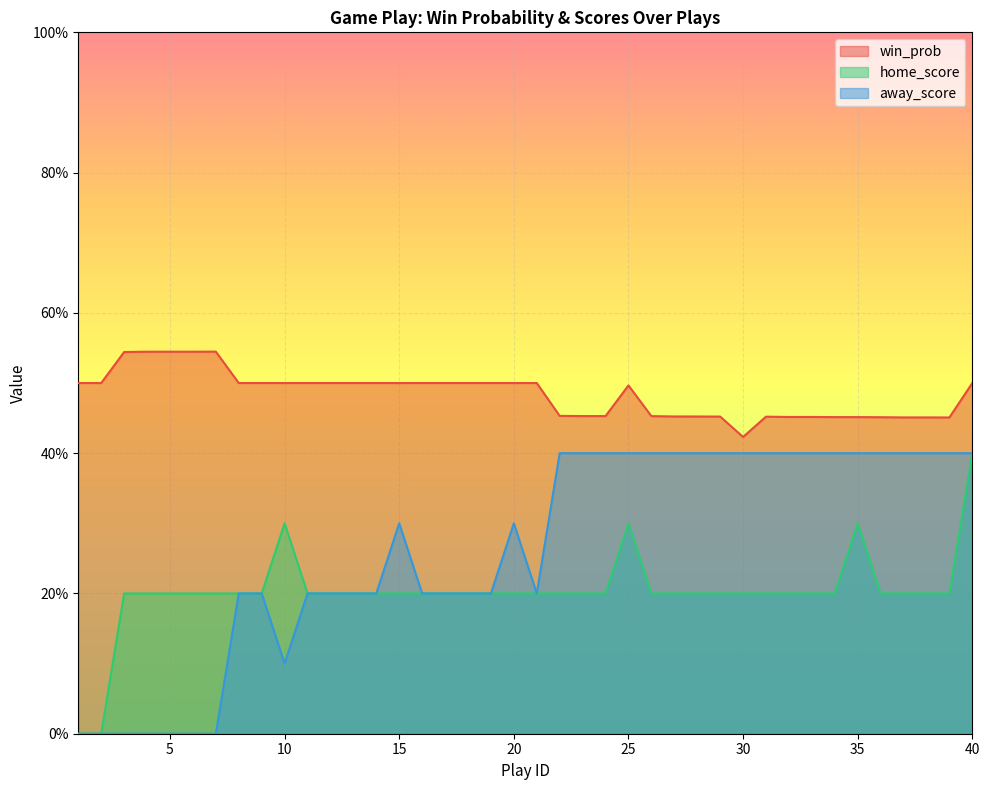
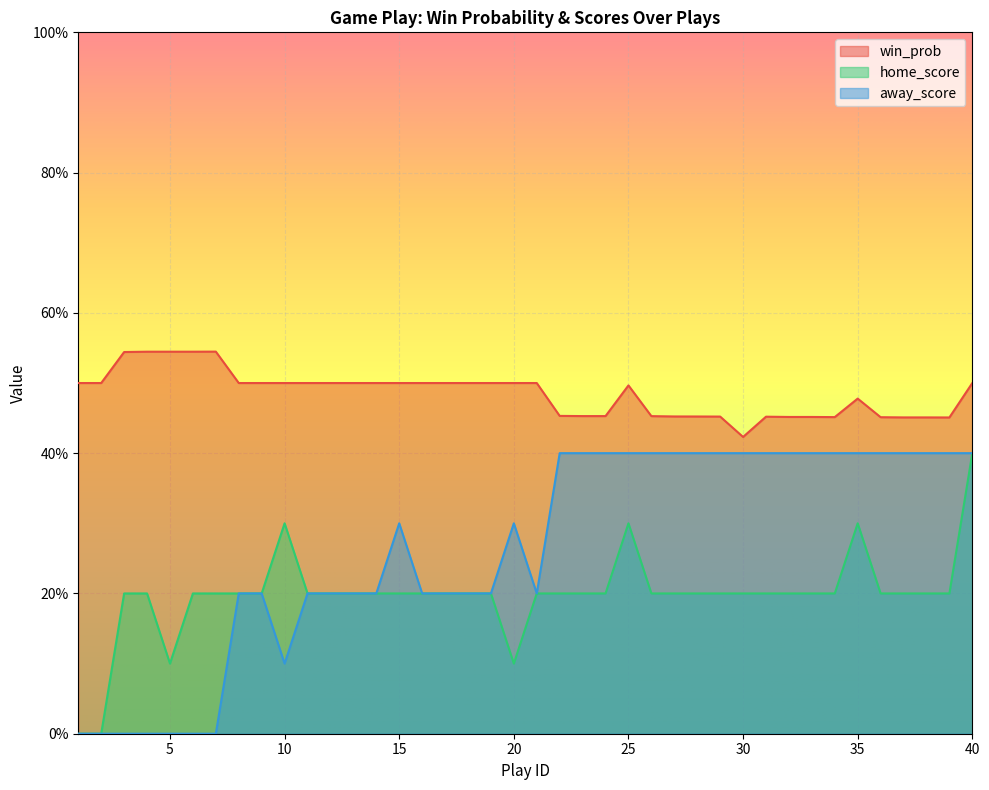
home_score, 5: 20% -> 10%
home_score, 20: 20% -> 10%
win_prob, 35: 45% -> 48%
